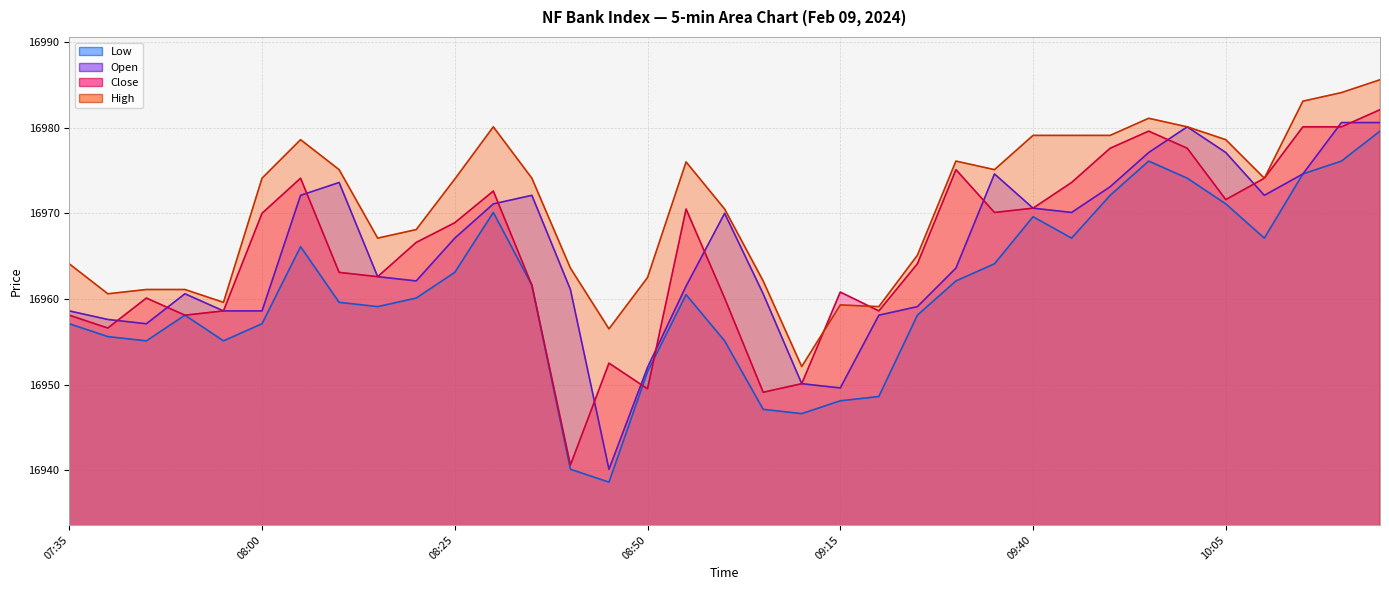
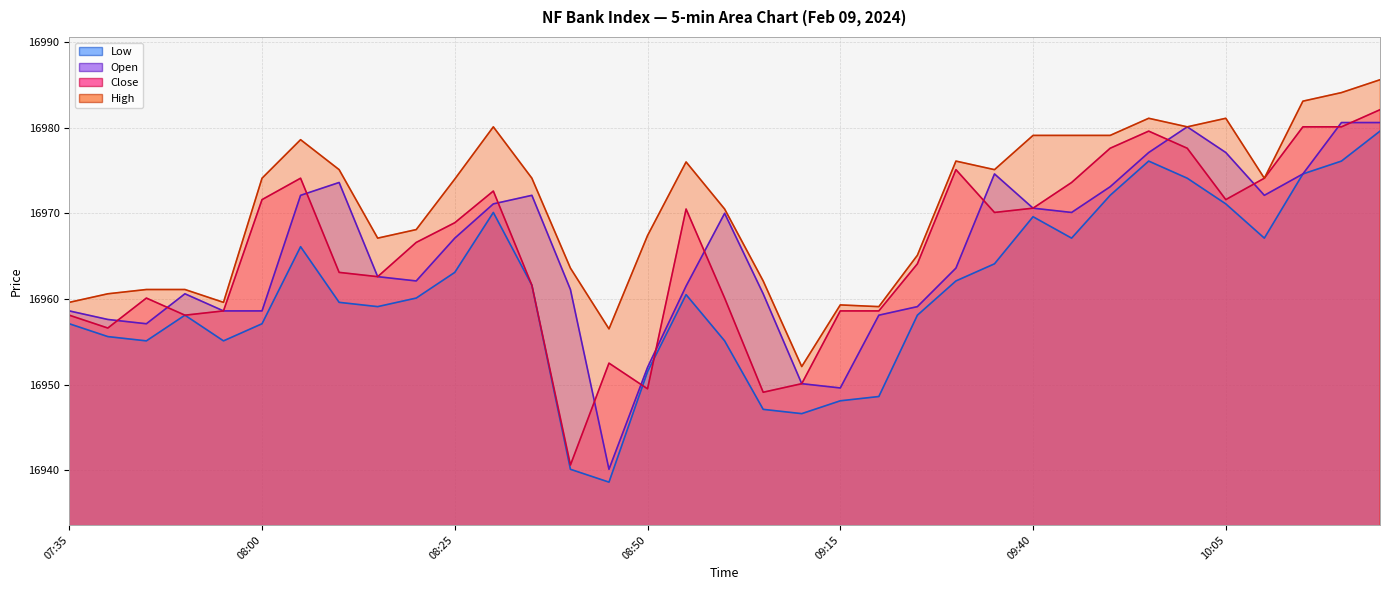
High, 07:35: 16964 -> 16960
Close, 08:00: 16970 -> 16972
High, 08:50: 16963 -> 16967
Close, 09:15: 16961 -> 16959
High, 10:05: 16979 -> 16981
